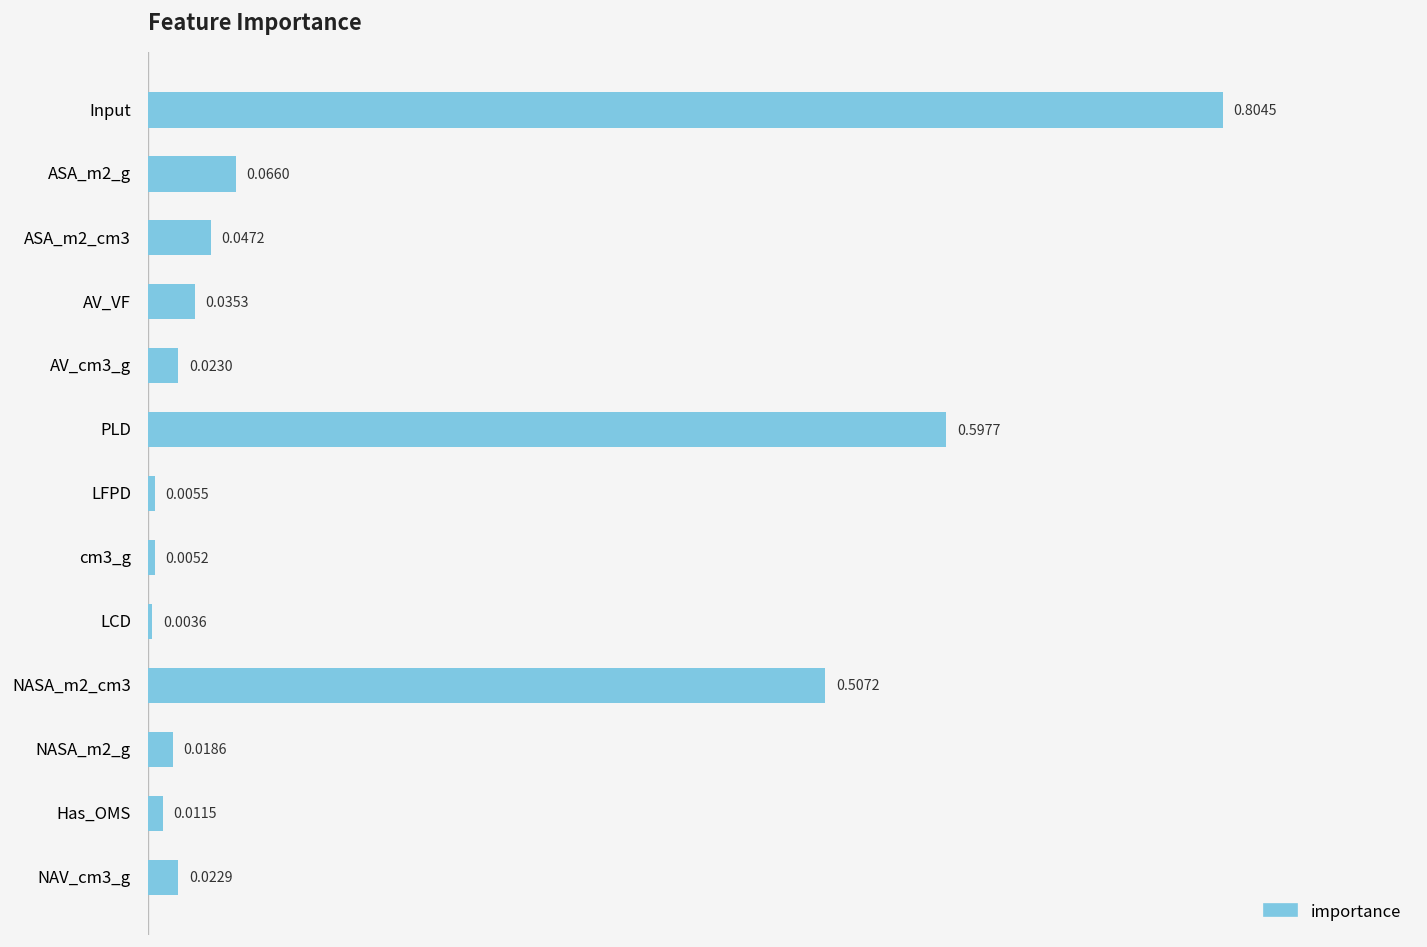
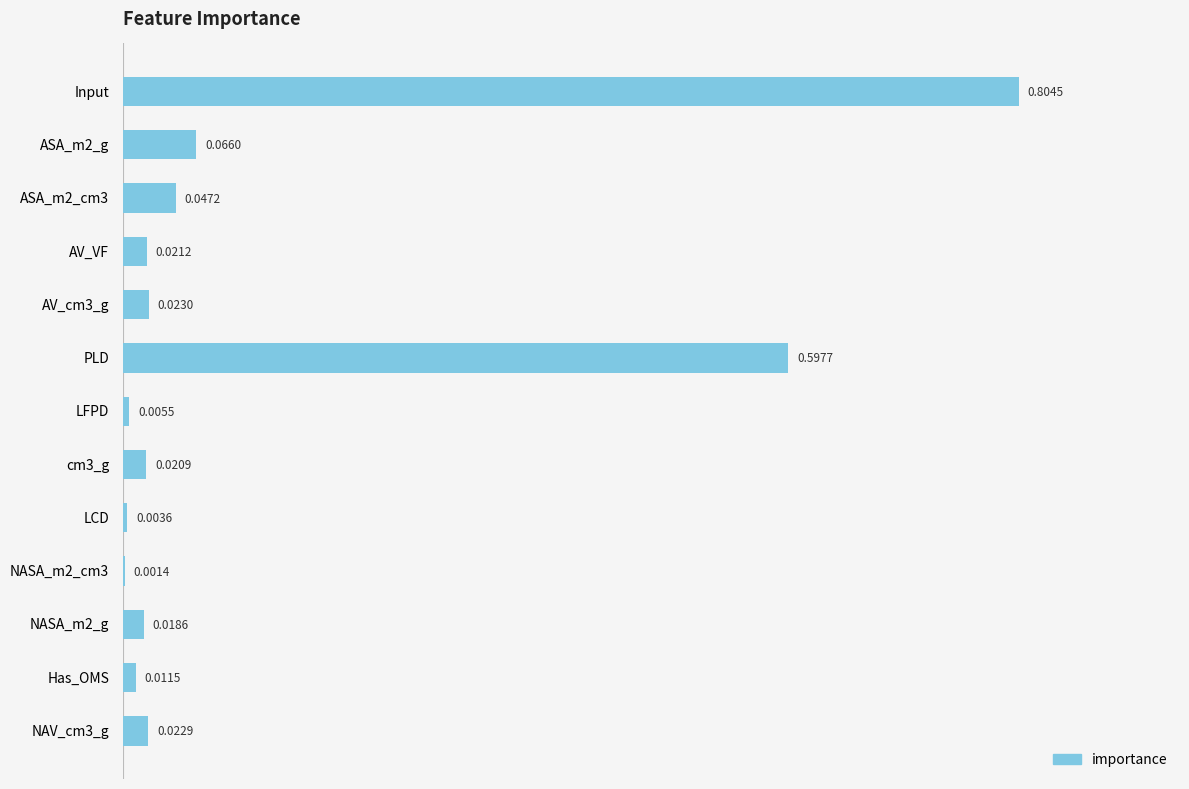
AV_VF: 0.0353 -> 0.0212
cm3_g: 0.0052 -> 0.0209
NASA_m2_cm3: 0.5072 -> 0.0014
